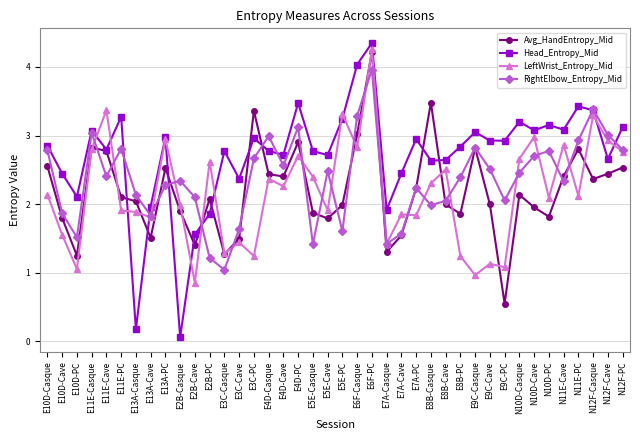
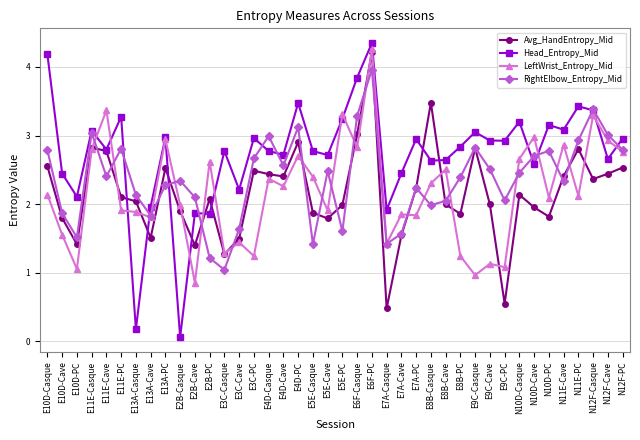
Head_Entropy_Mid, E10D-Casque: 2.9 -> 4.2
Avg_HandEntropy_Mid, E10D-PC: 1.2 -> 1.4
Head_Entropy_Mid, E2B-Cave: 1.6 -> 1.9
Head_Entropy_Mid, E3C-Cave: 2.4 -> 2.2
Avg_HandEntropy_Mid, E3C-PC: 3.4 -> 2.5
Head_Entropy_Mid, E6F-Casque: 4.0 -> 3.8
Avg_HandEntropy_Mid, E7A-Casque: 1.3 -> 0.5
Head_Entropy_Mid, N10D-Cave: 3.1 -> 2.6
Head_Entropy_Mid, N12F-PC: 3.1 -> 3.0
